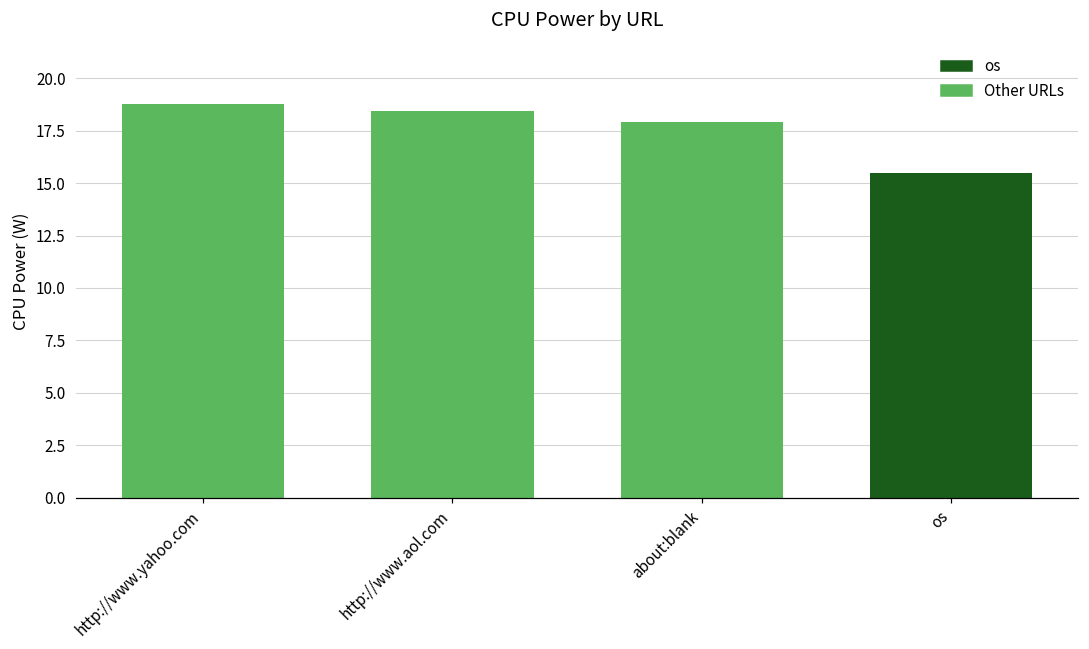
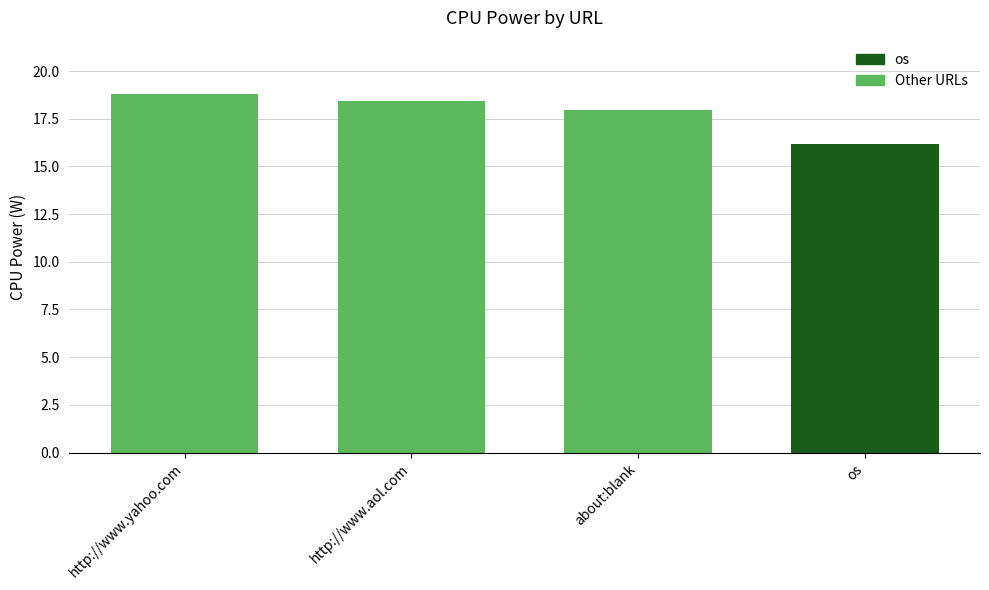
os: 15.5 -> 16.2
